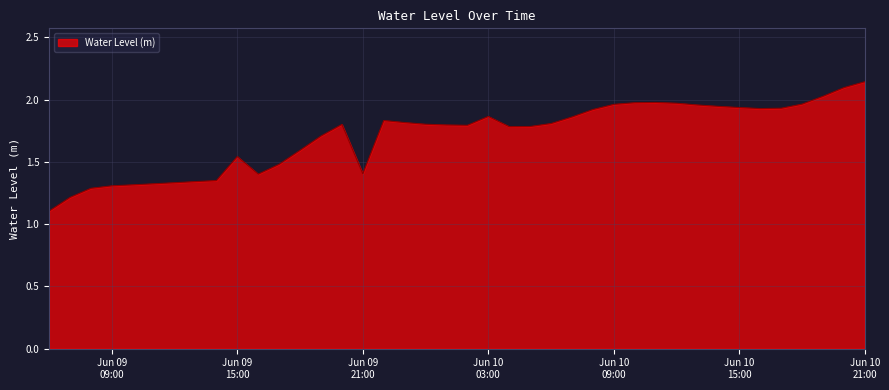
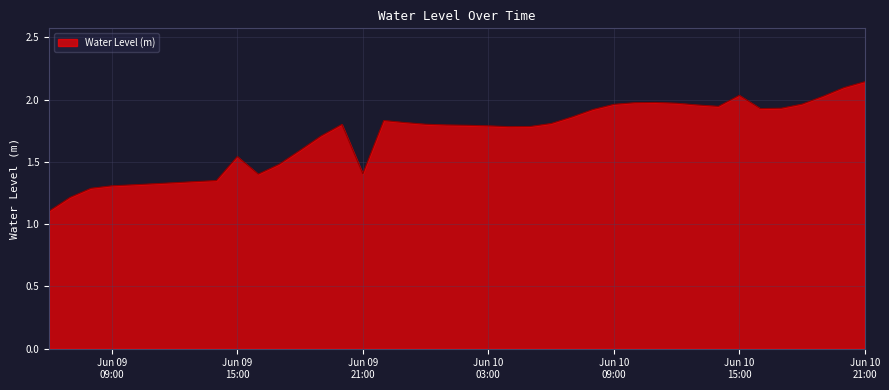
Jun 10 03:00: 1.87 -> 1.79
Jun 10 15:00: 1.94 -> 2.03
